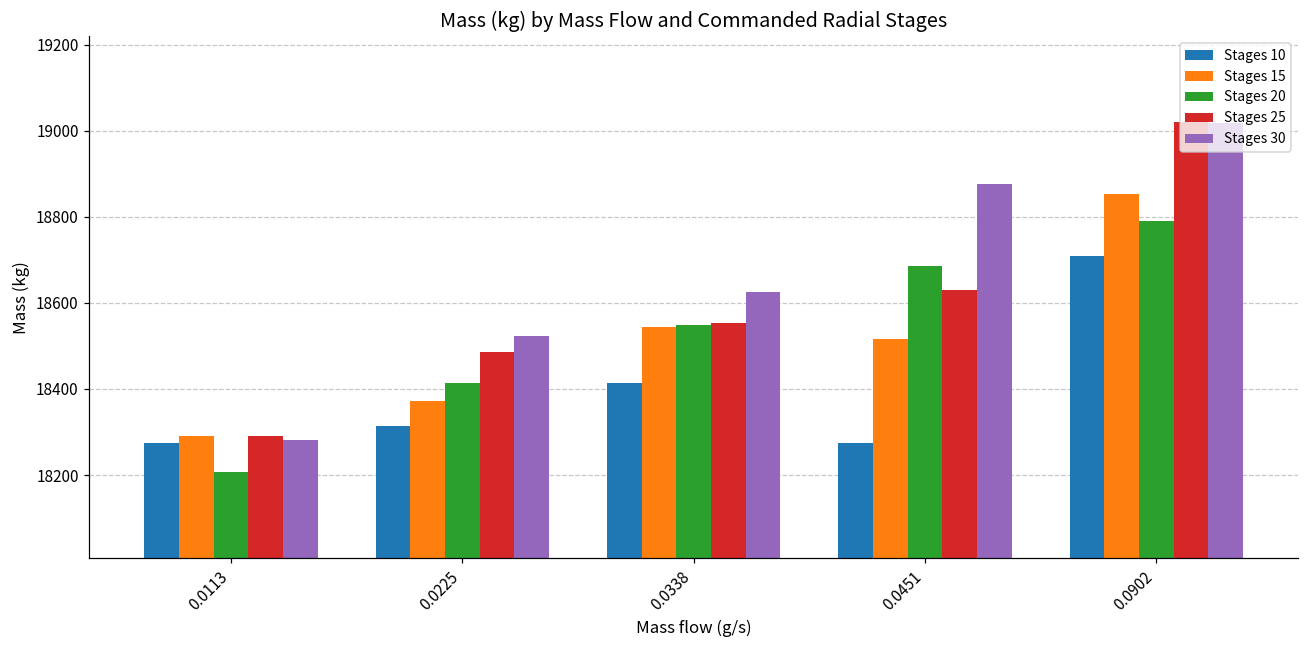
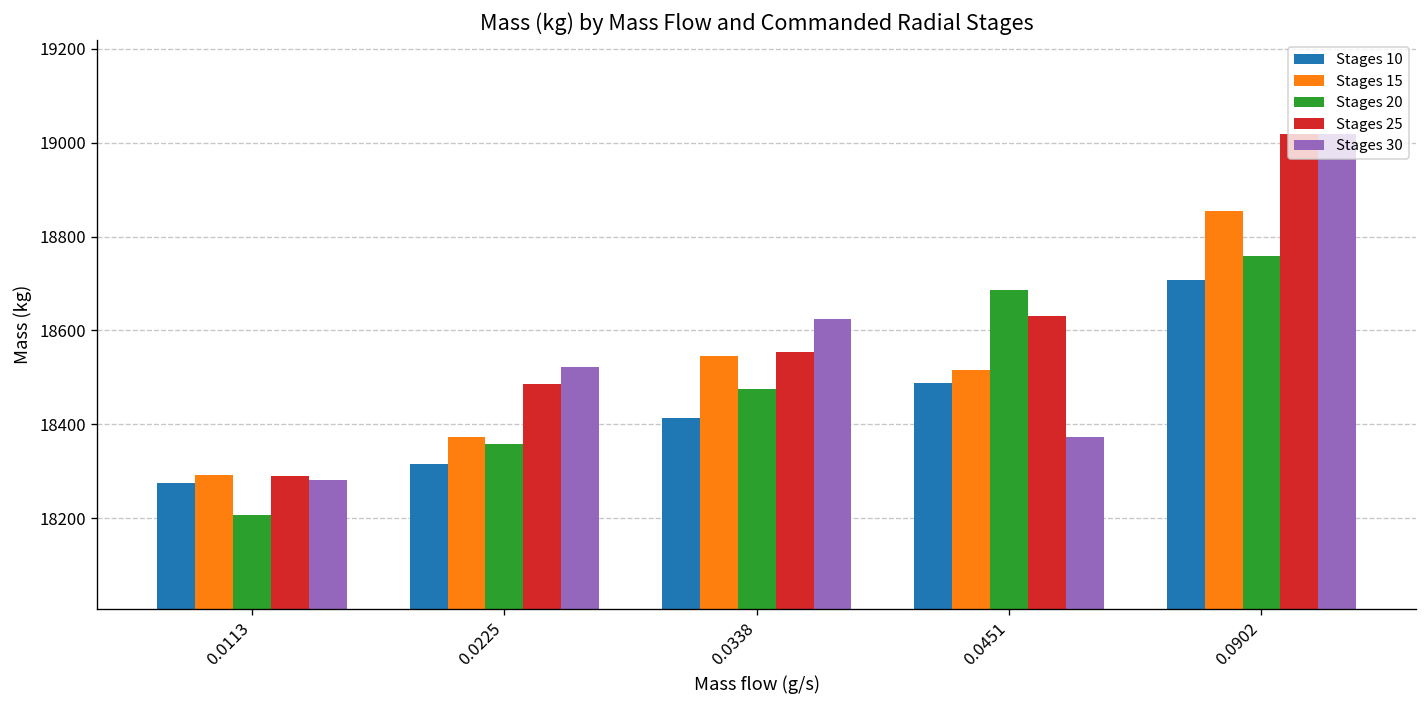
Stages 20, 0.0225: 18410 -> 18360
Stages 20, 0.0338: 18550 -> 18470
Stages 10, 0.0451: 18280 -> 18490
Stages 30, 0.0451: 18880 -> 18370
Stages 20, 0.0902: 18790 -> 18760
